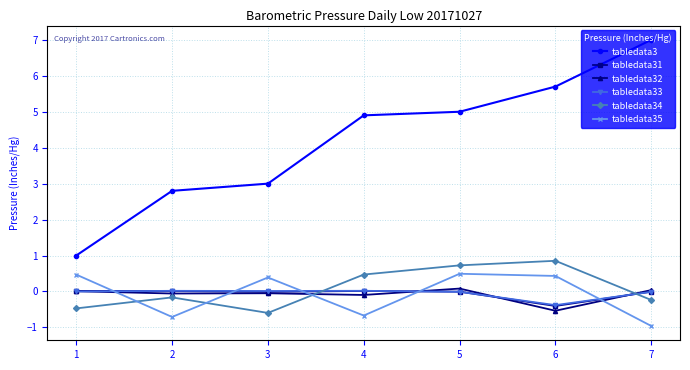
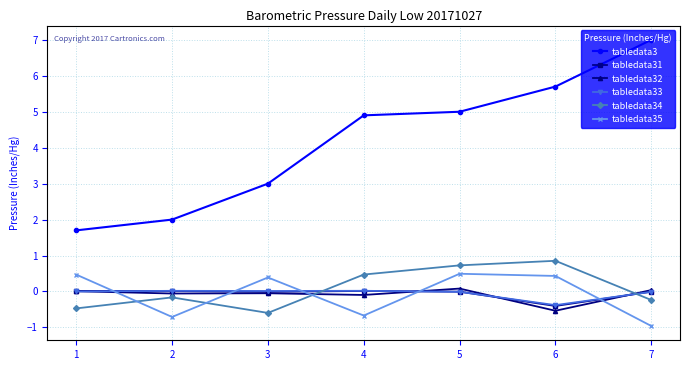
tabledata3, 1: 1.0 -> 1.7
tabledata3, 2: 2.8 -> 2.0
